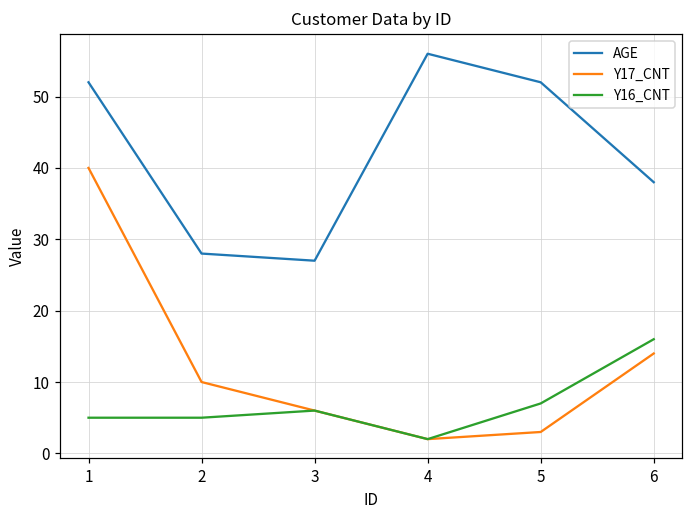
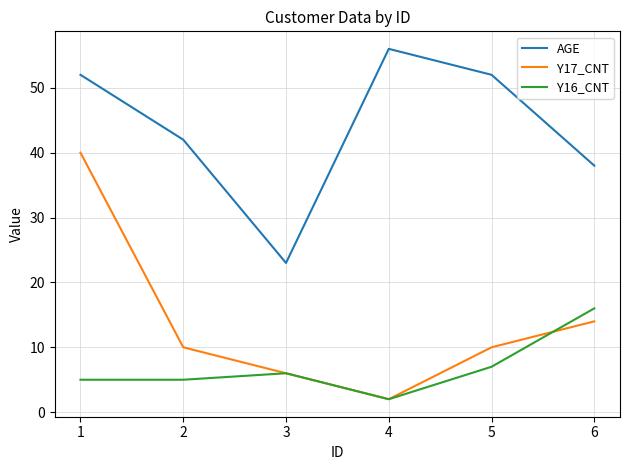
AGE, 2: 28 -> 42
AGE, 3: 27 -> 23
Y17_CNT, 5: 3 -> 10
